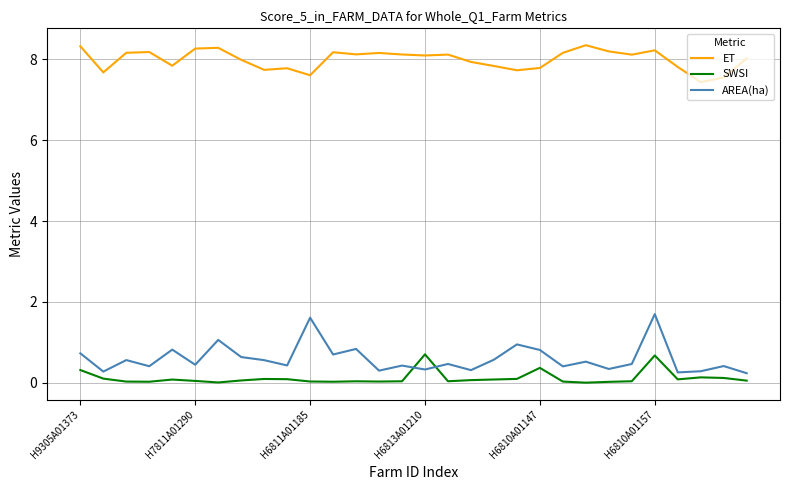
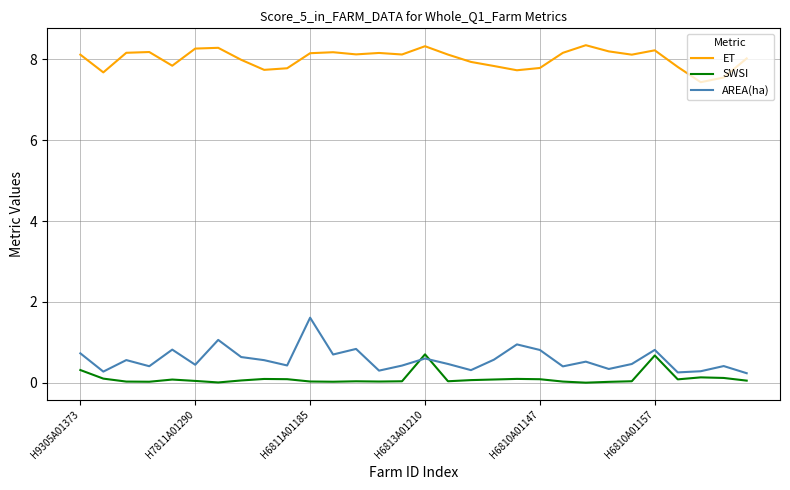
ET, H9305A01373: 8.3 -> 8.1
ET, H6811A01185: 7.6 -> 8.2
ET, H6813A01210: 8.1 -> 8.3
AREA(ha), H6813A01210: 0.3 -> 0.6
SWSI, H6810A01147: 0.4 -> 0.1
AREA(ha), H6810A01157: 1.7 -> 0.8
